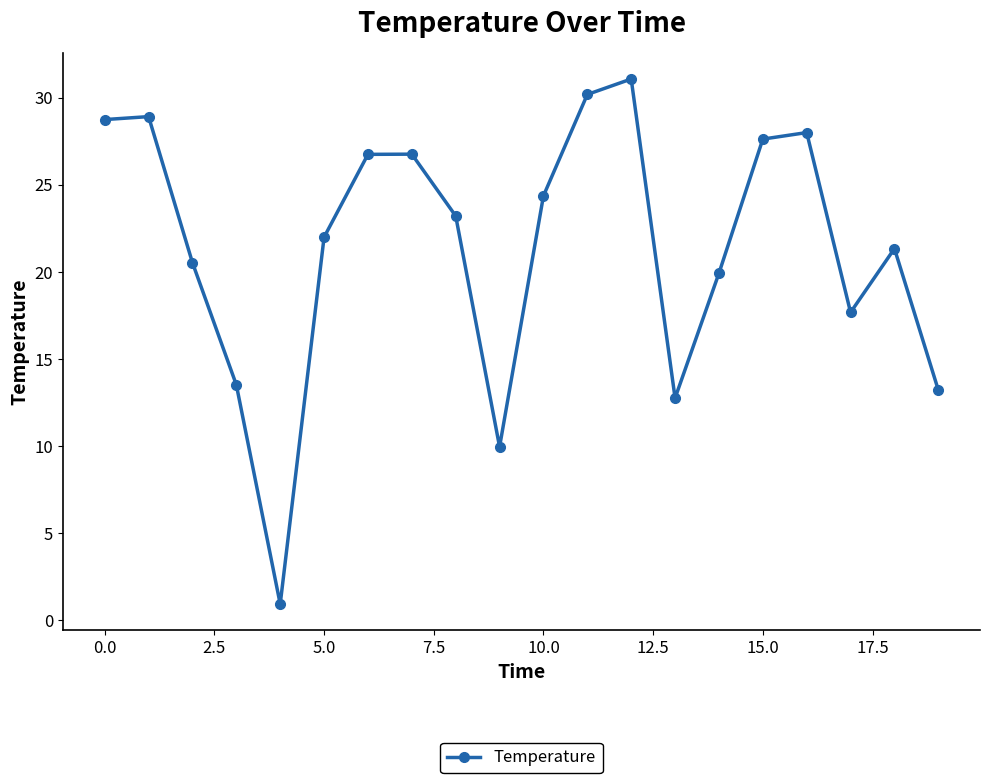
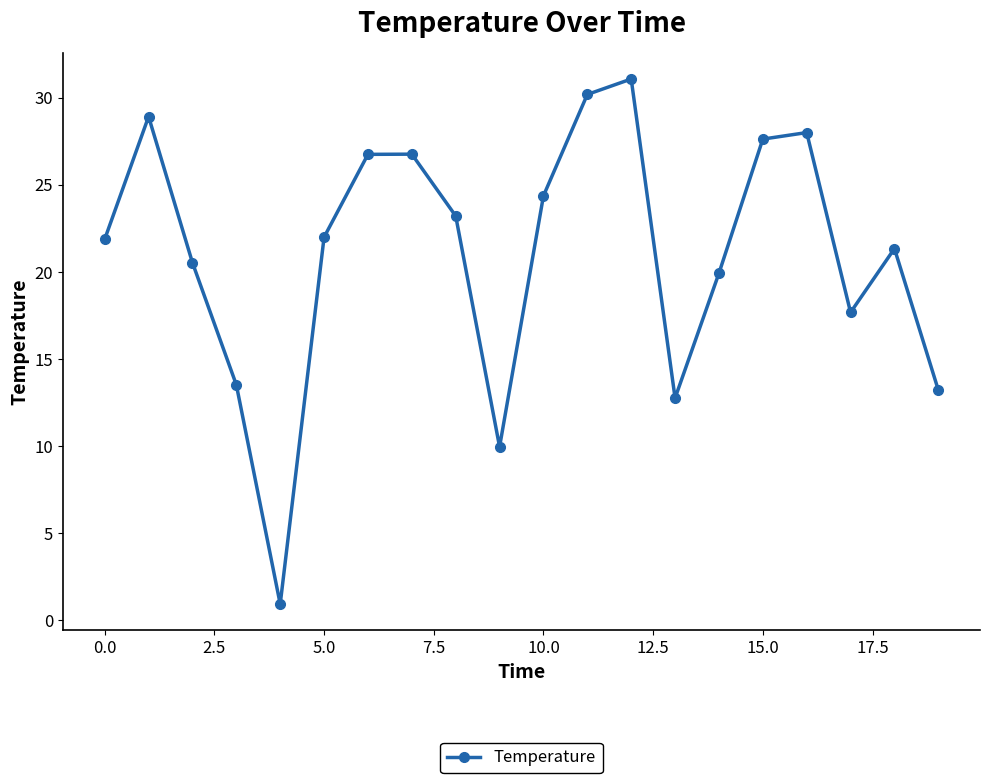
0.0: 28.7 -> 21.9
